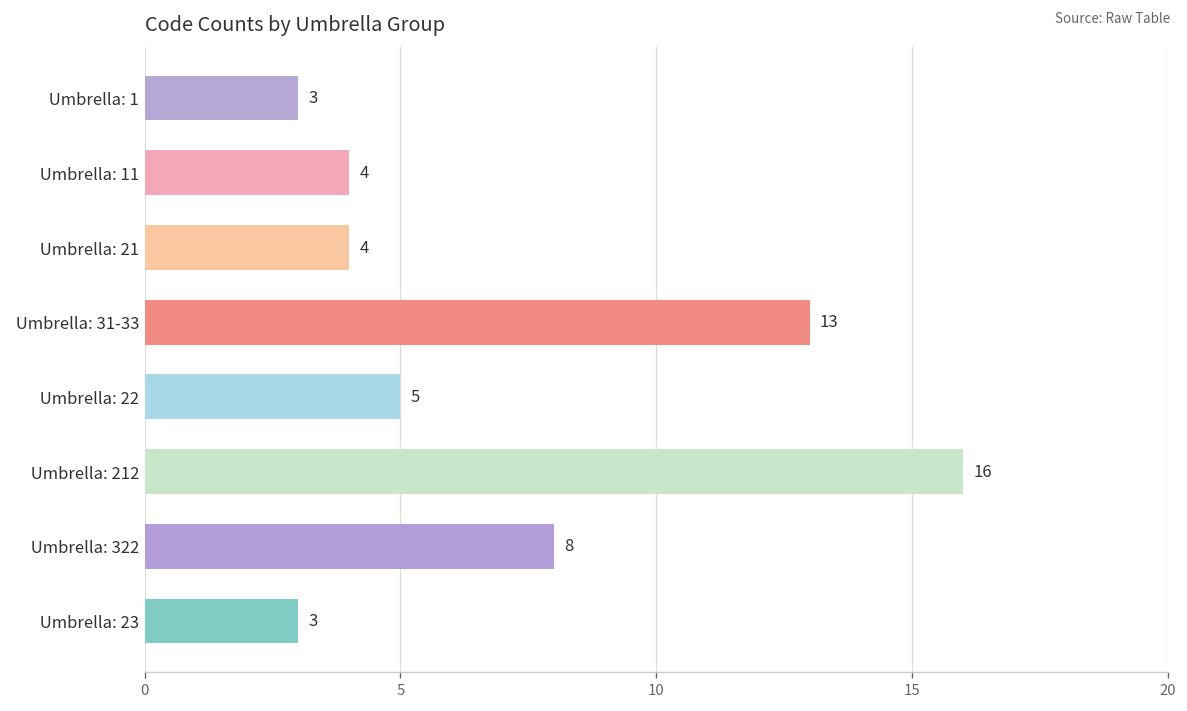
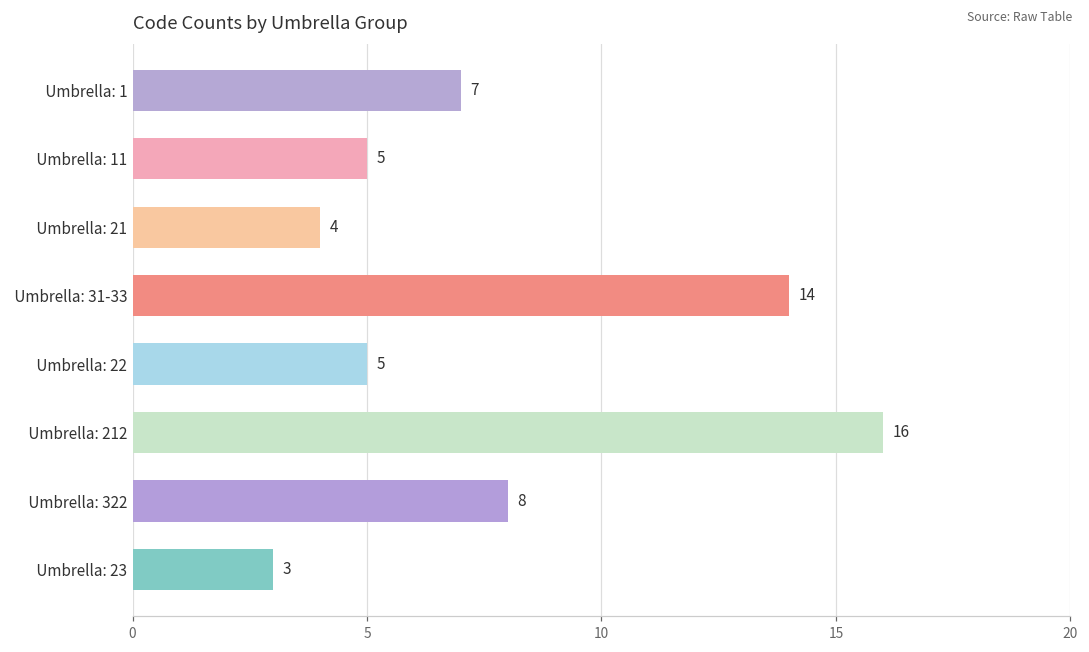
Umbrella: 1: 3 -> 7
Umbrella: 11: 4 -> 5
Umbrella: 31-33: 13 -> 14
